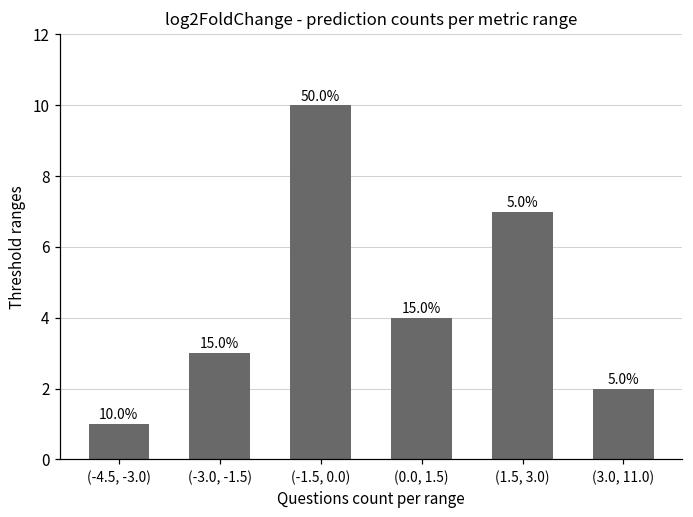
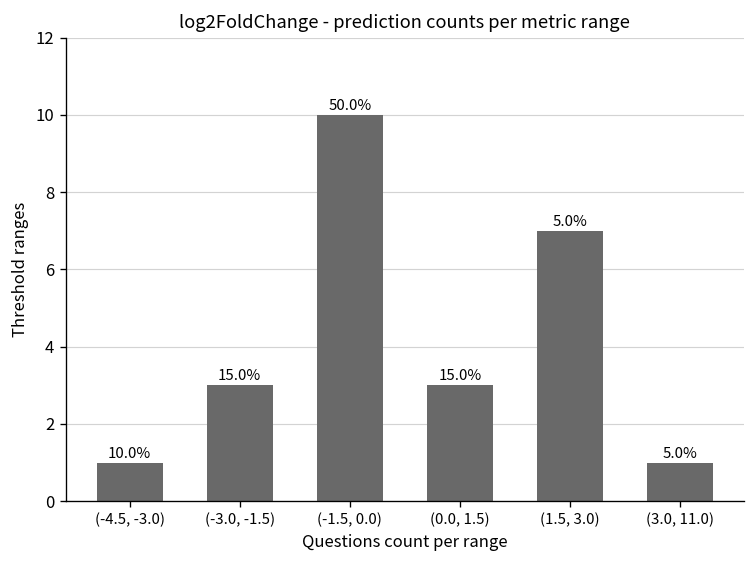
(0.0, 1.5): 4 -> 3
(3.0, 11.0): 2 -> 1
